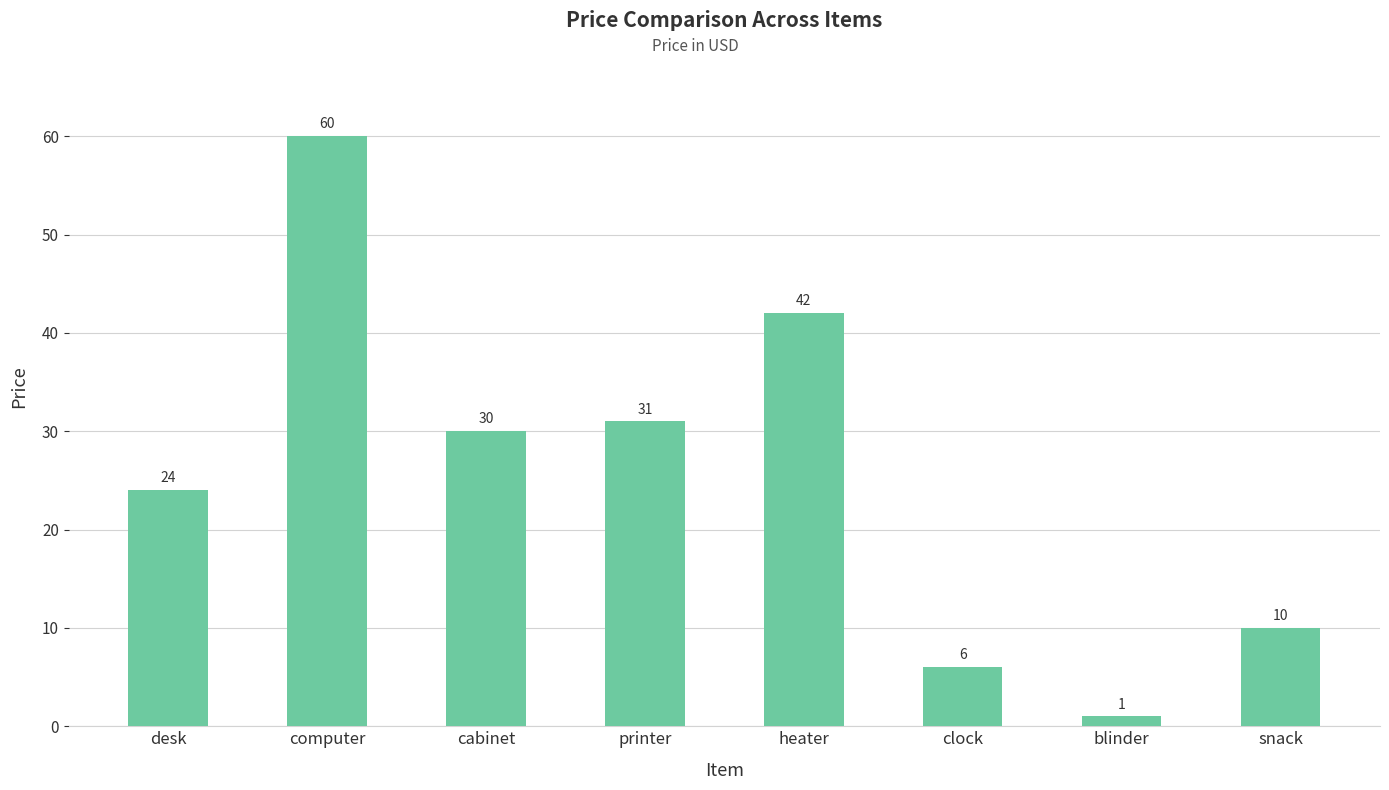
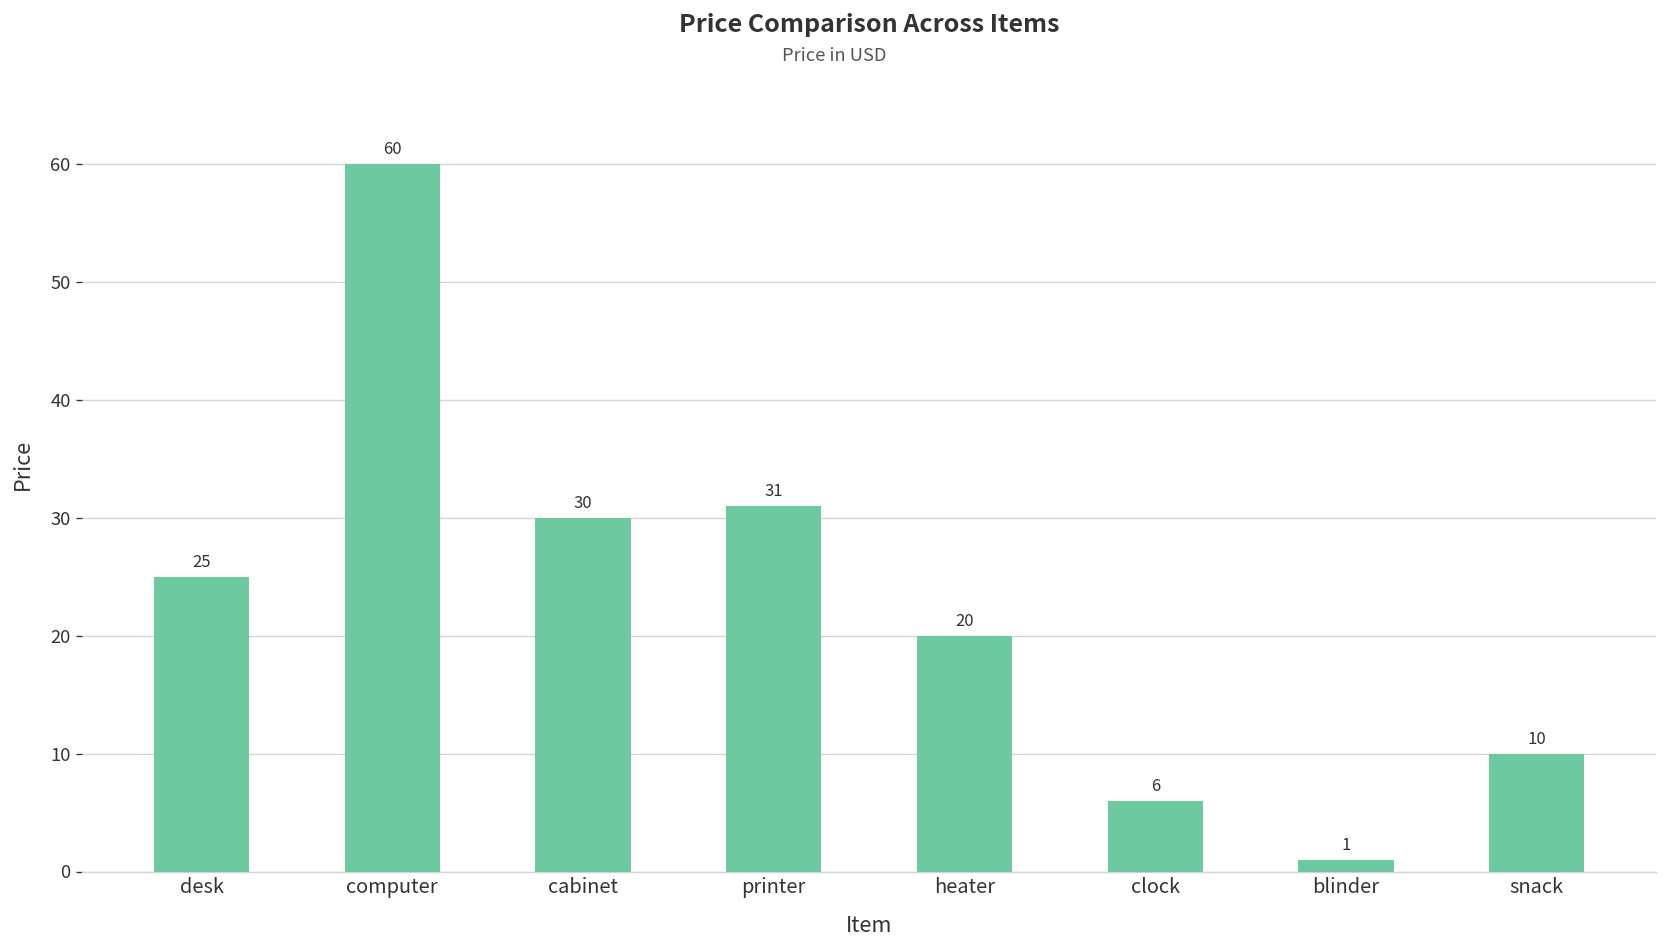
desk: 24 -> 25
heater: 42 -> 20
